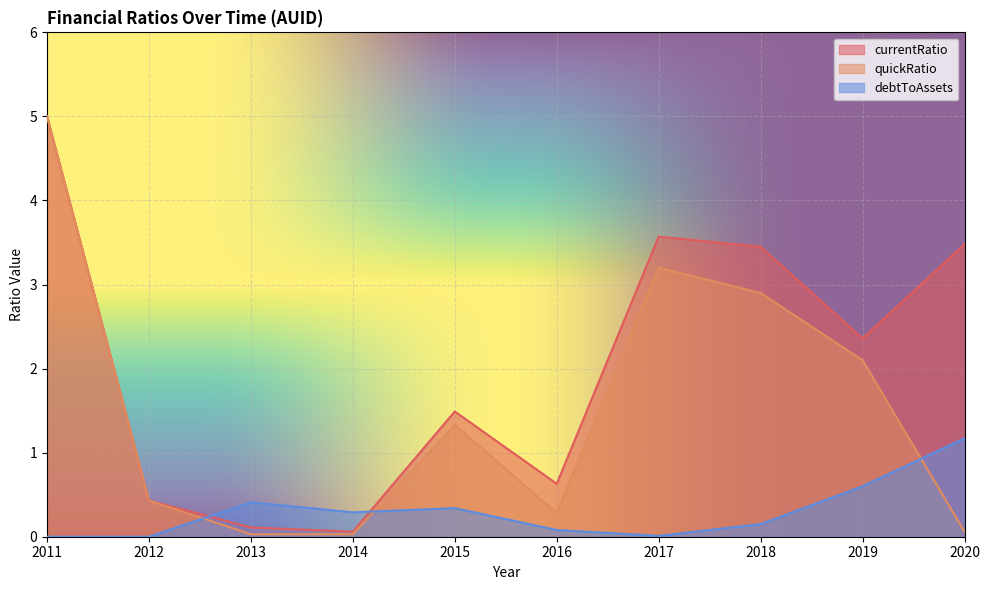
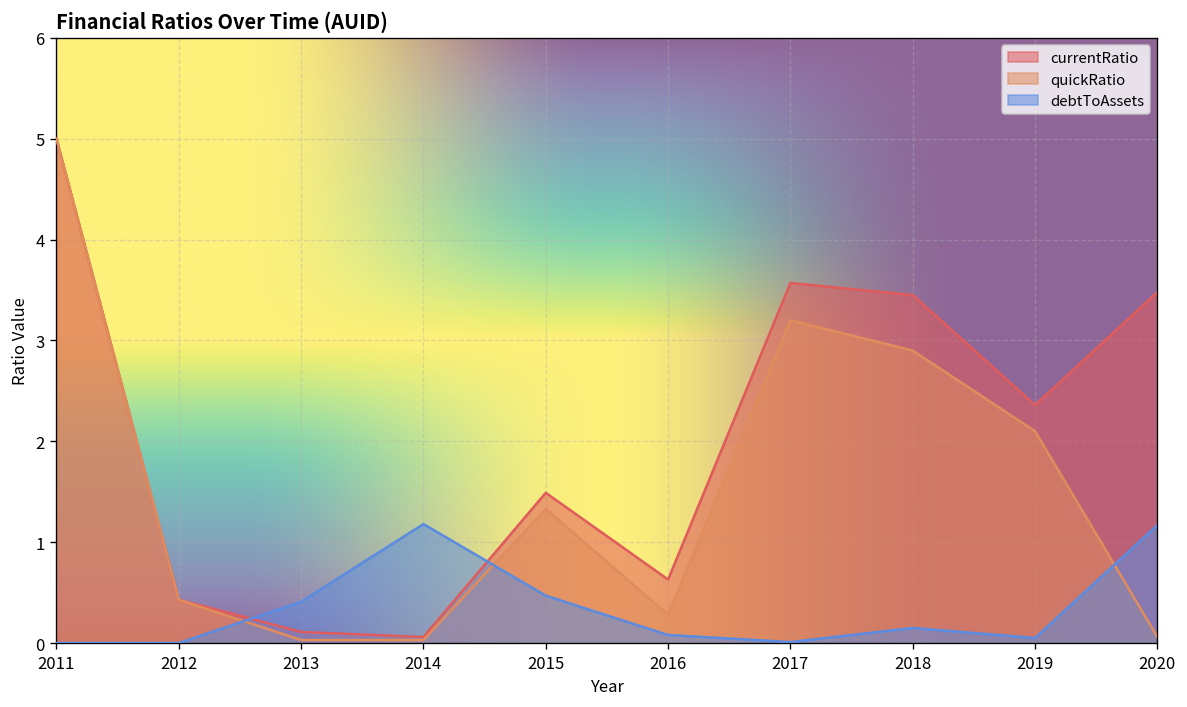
debtToAssets, 2014: 0.3 -> 1.2
debtToAssets, 2015: 0.3 -> 0.5
debtToAssets, 2019: 0.6 -> 0.1
